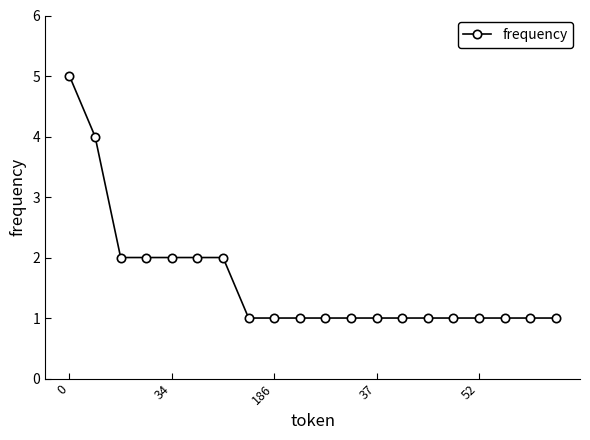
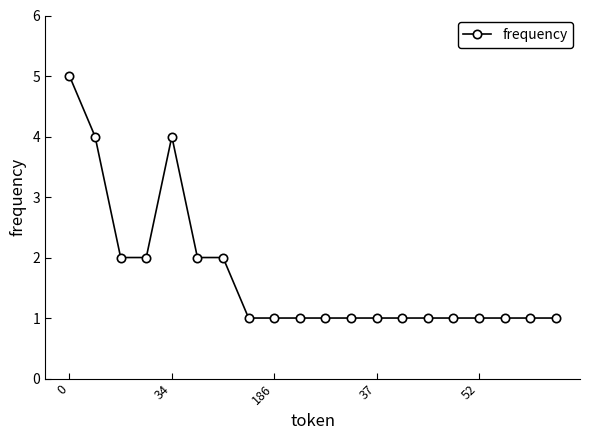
34: 2 -> 4
